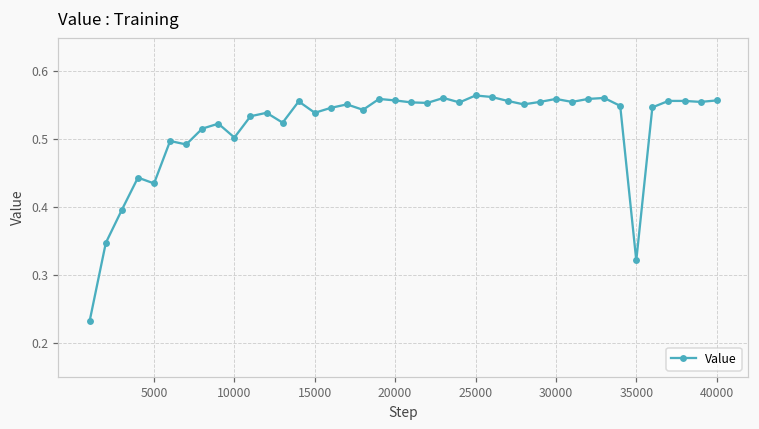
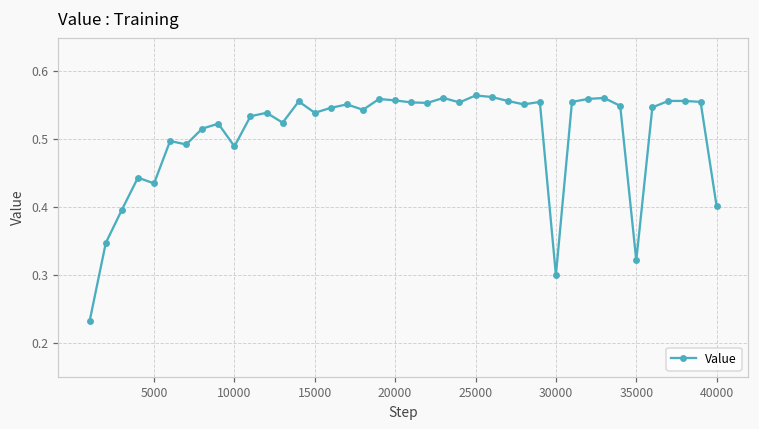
10000: 0.50 -> 0.49
30000: 0.56 -> 0.30
40000: 0.56 -> 0.40
